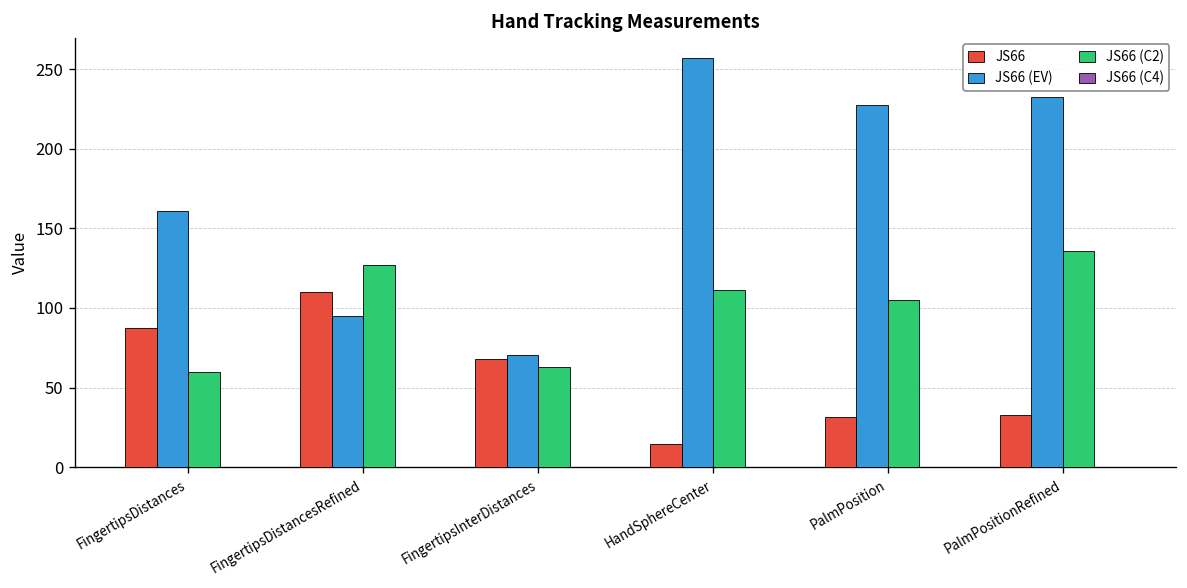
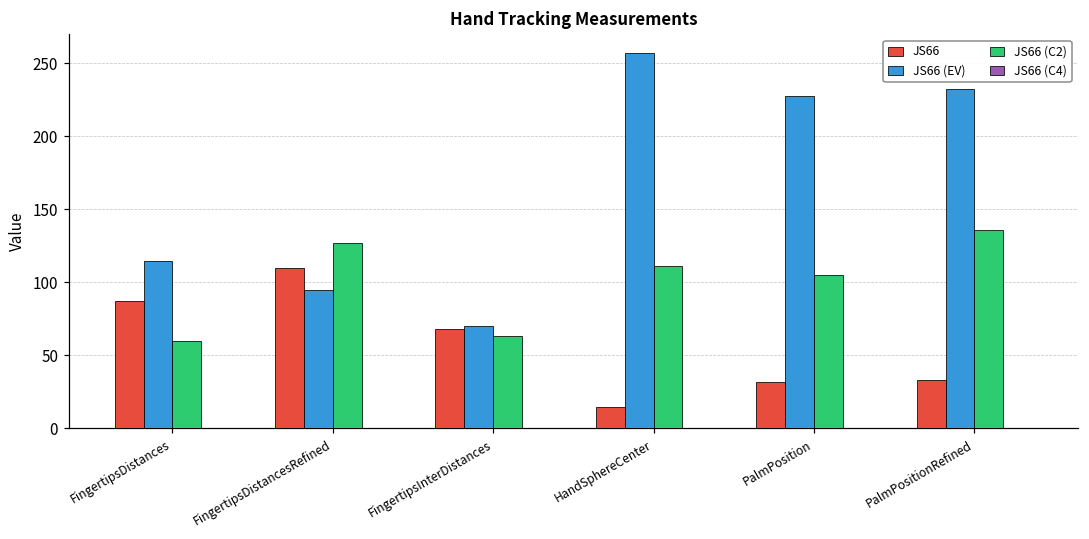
JS66 (EV), FingertipsDistances: 161 -> 114
